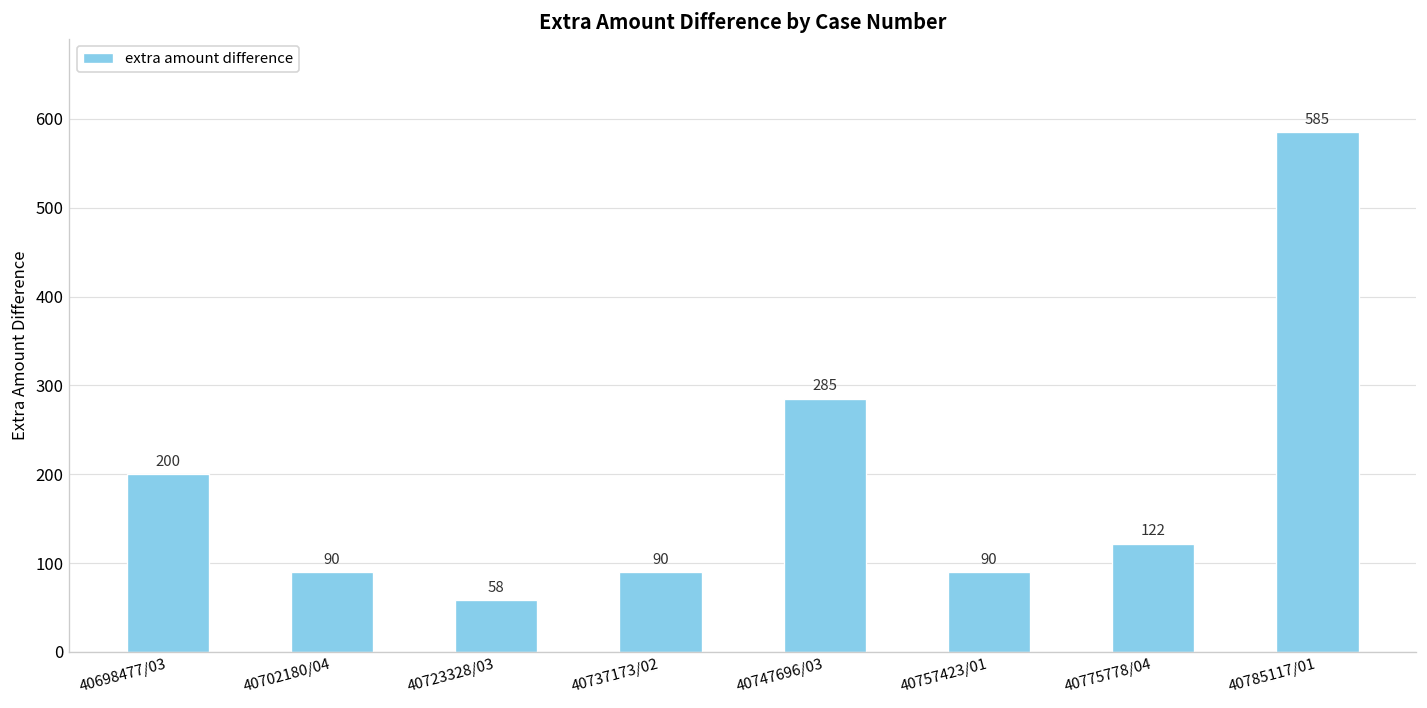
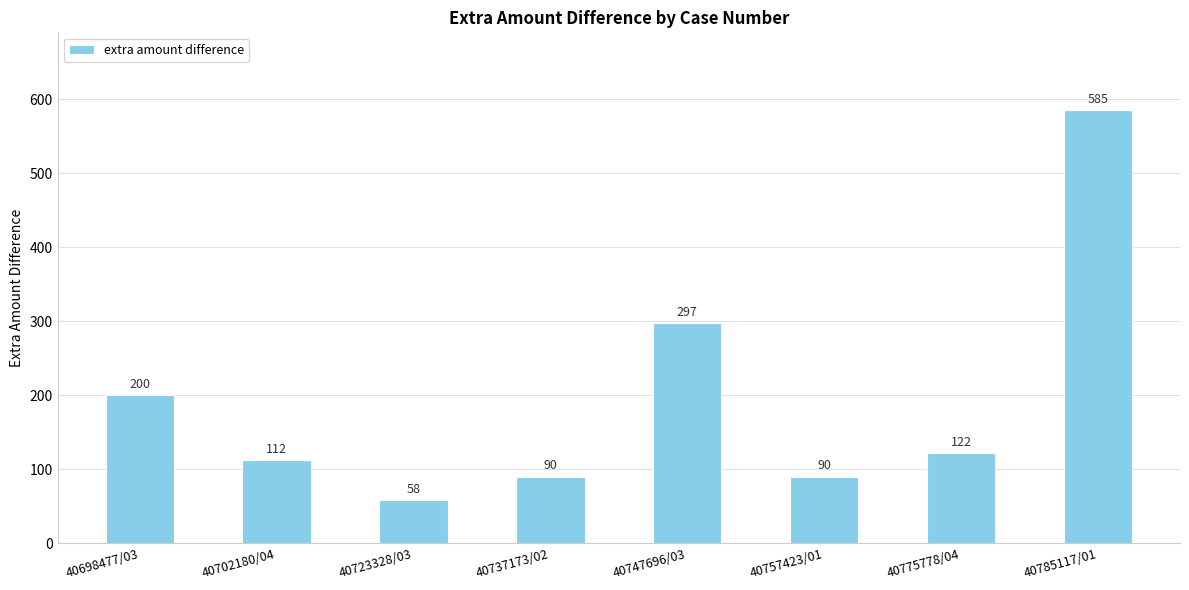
40702180/04: 90 -> 112
40747696/03: 285 -> 297
